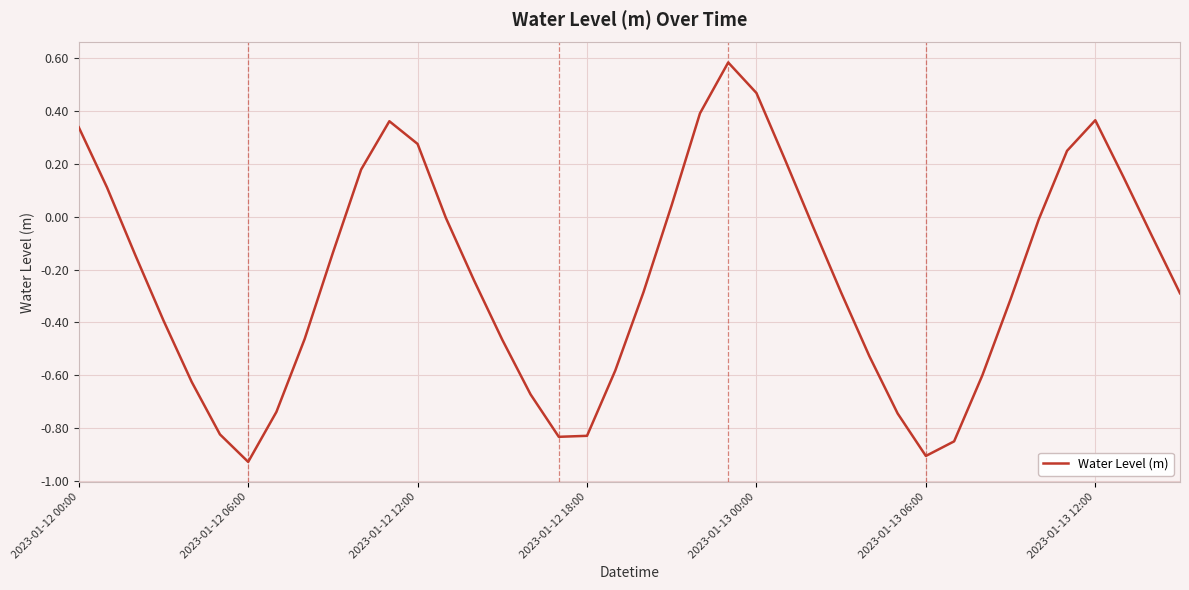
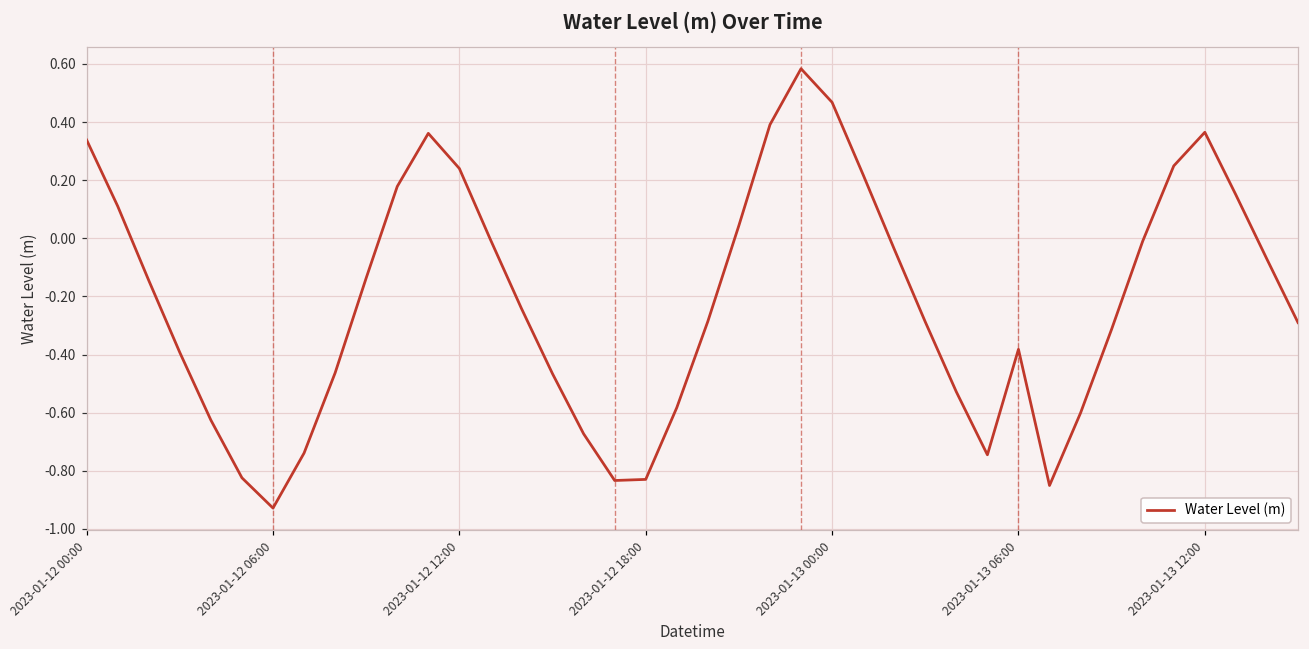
2023-01-12 12:00: 0.28 -> 0.24
2023-01-13 06:00: -0.91 -> -0.38
